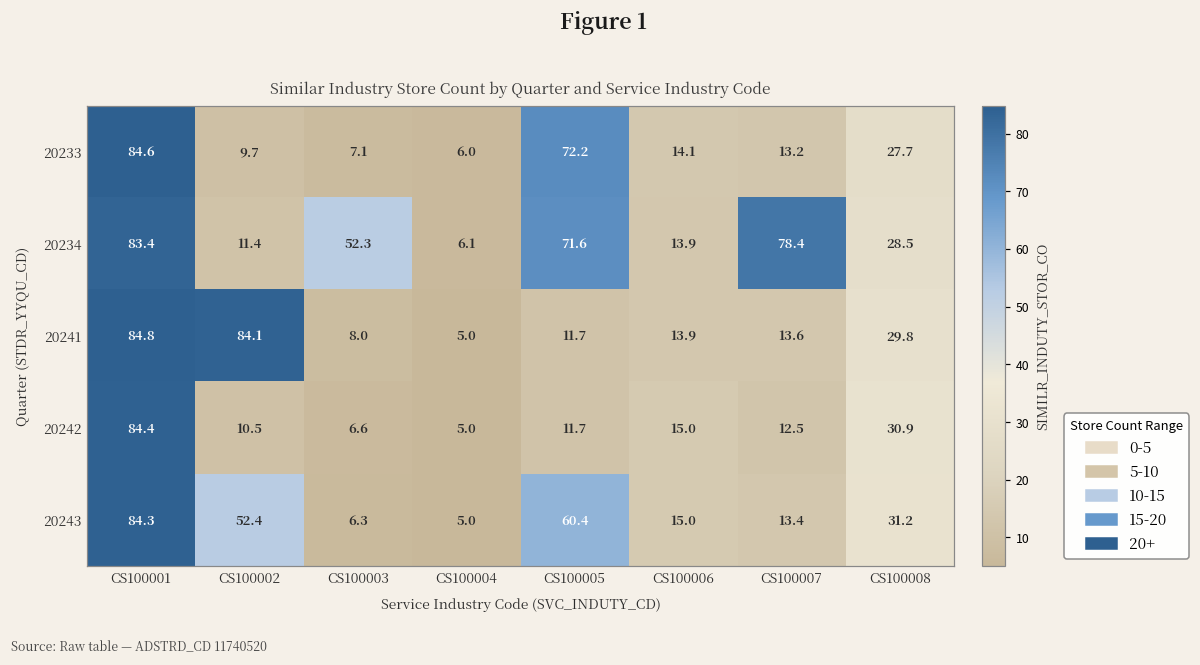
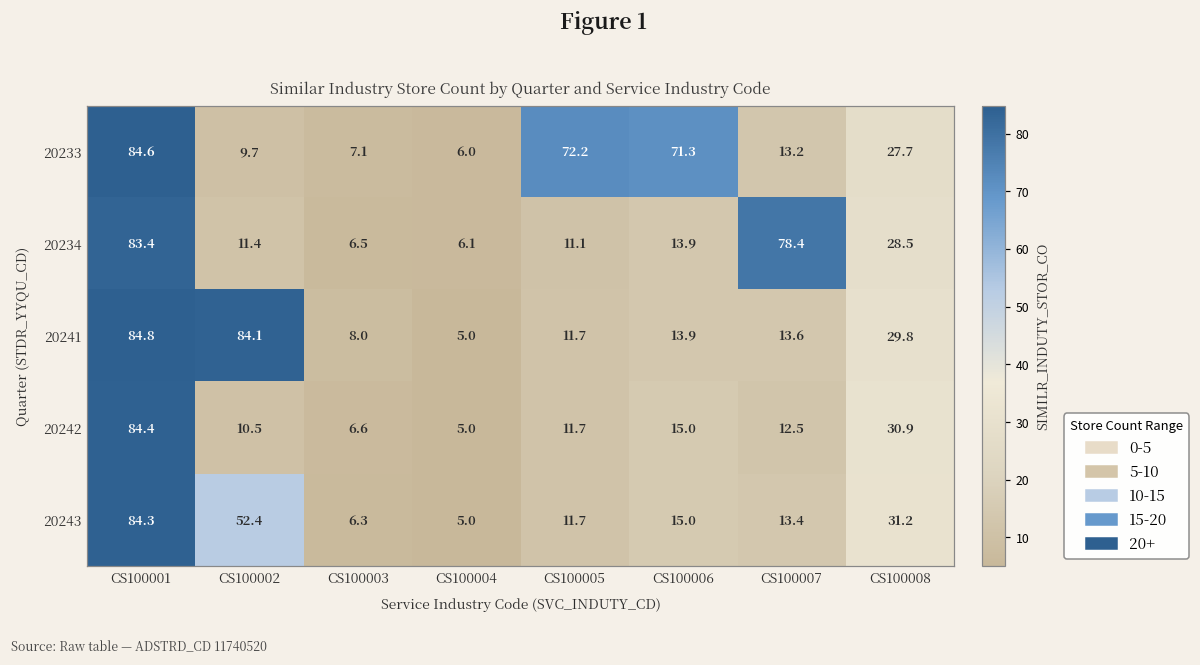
20233, CS100006: 14.1 -> 71.3
20234, CS100003: 52.3 -> 6.5
20234, CS100005: 71.6 -> 11.1
20243, CS100005: 60.4 -> 11.7
